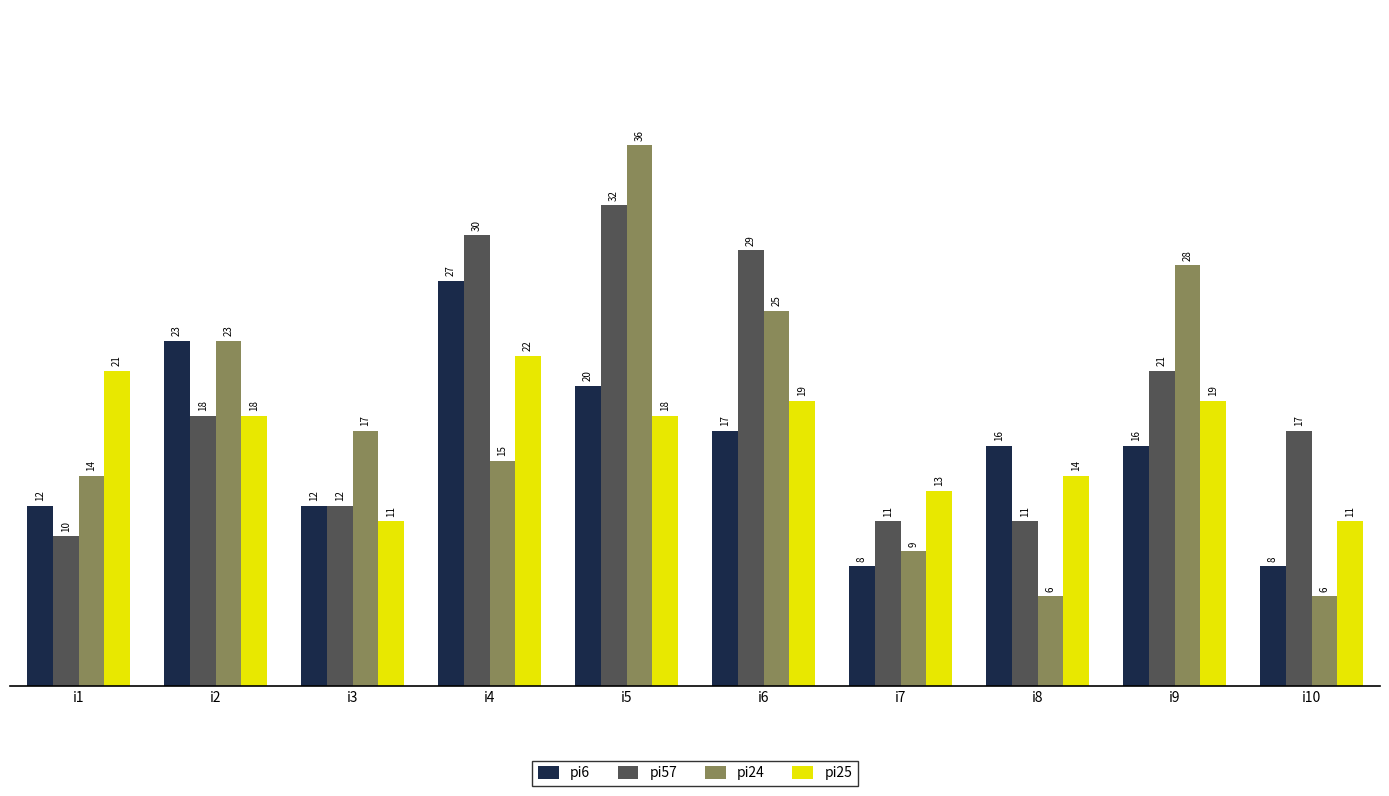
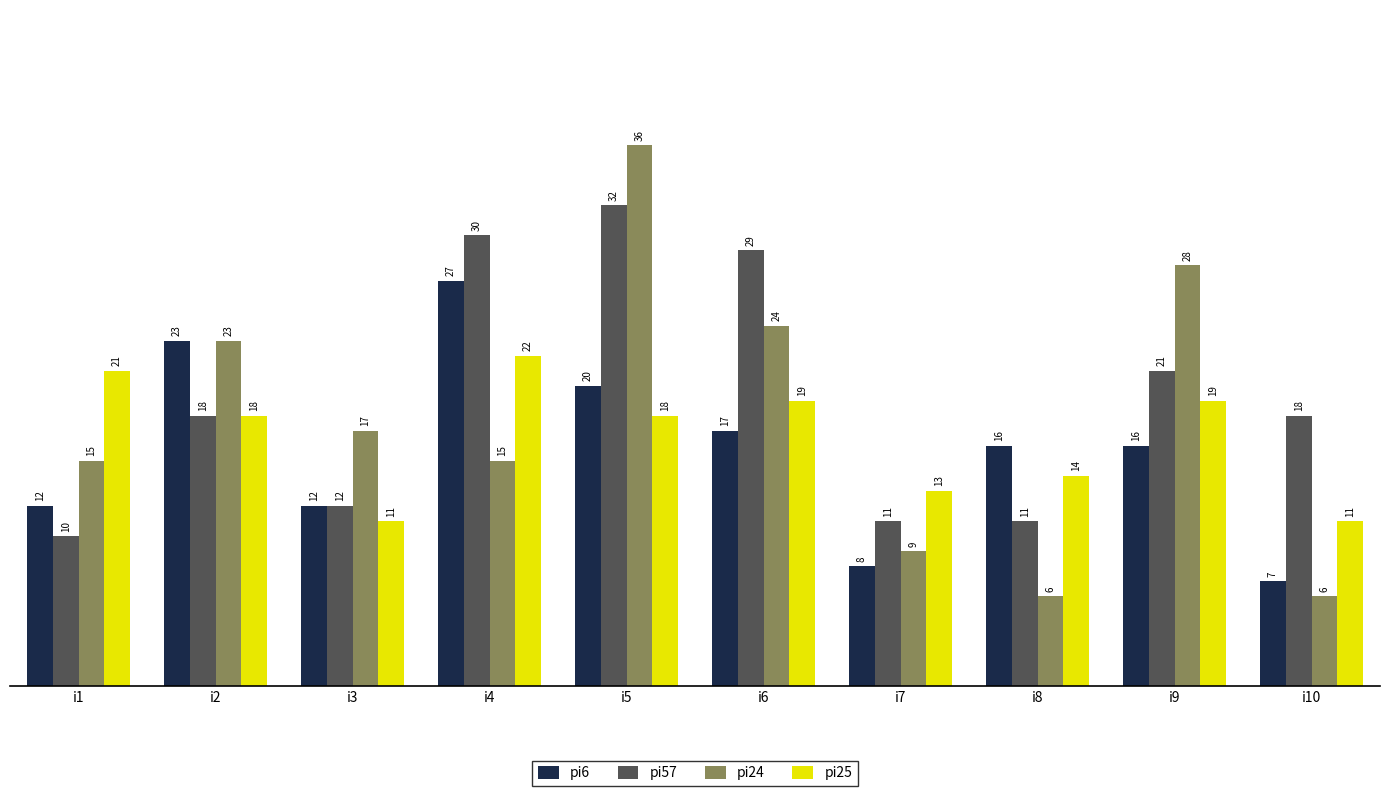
pi24, i1: 14 -> 15
pi24, i6: 25 -> 24
pi6, i10: 8 -> 7
pi57, i10: 17 -> 18
